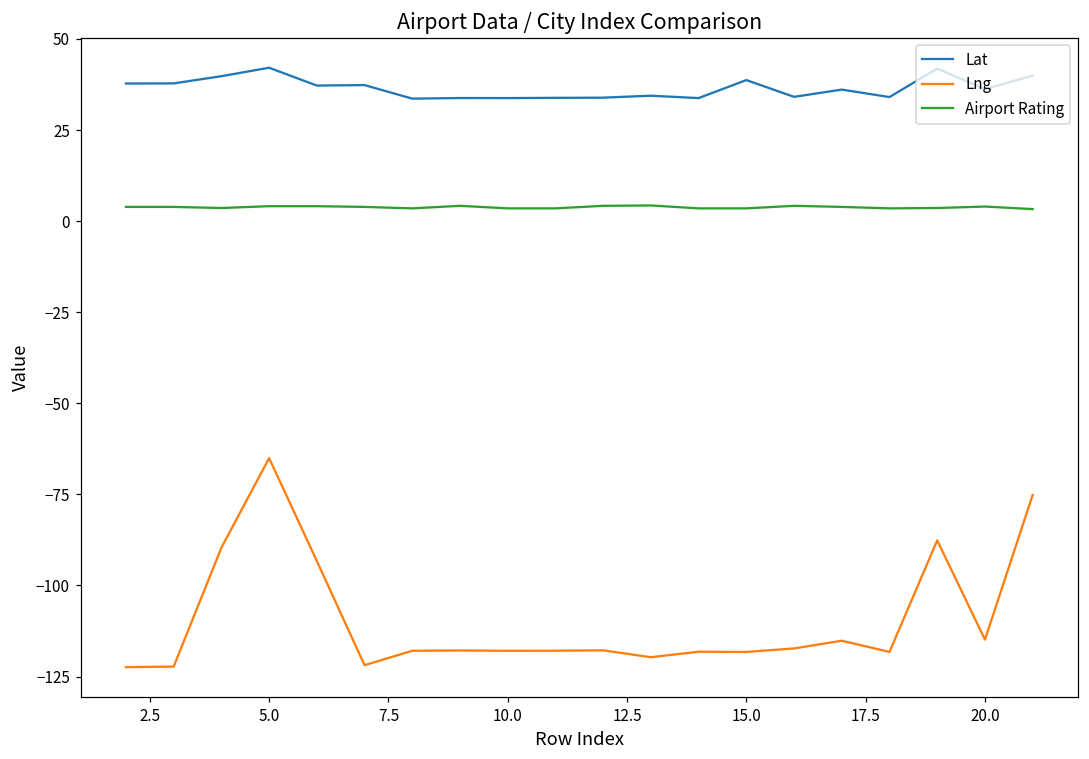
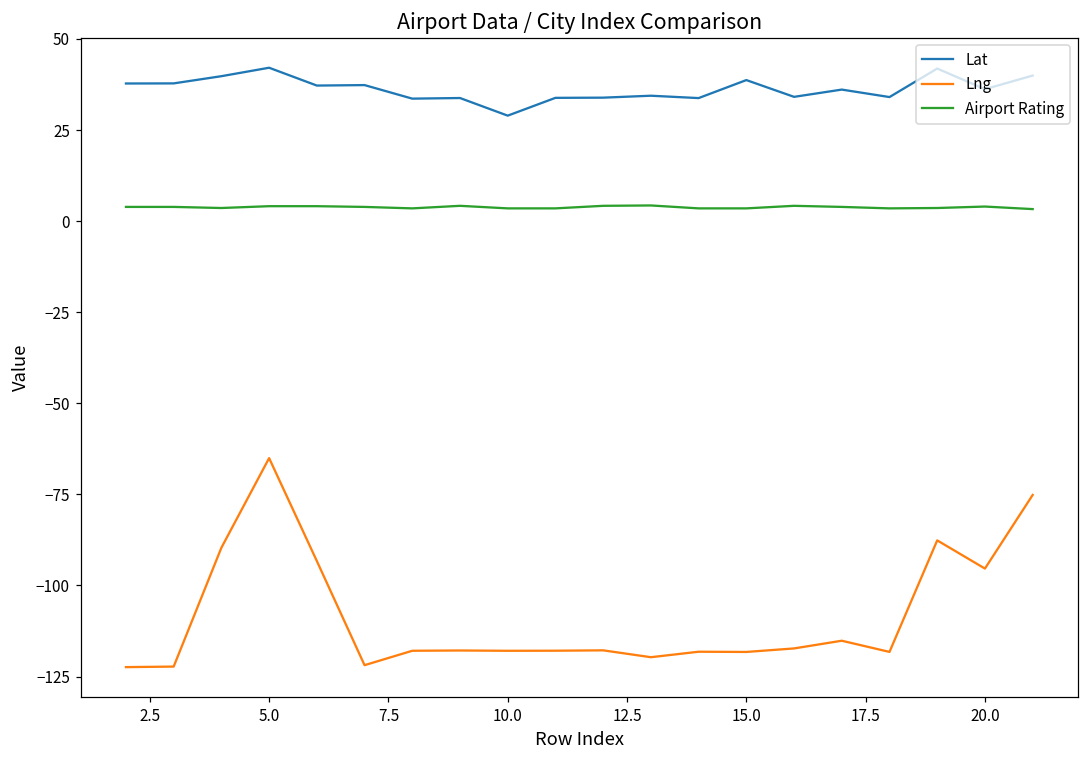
Lat, 10.0: 34 -> 29
Lng, 20.0: -115 -> -95
